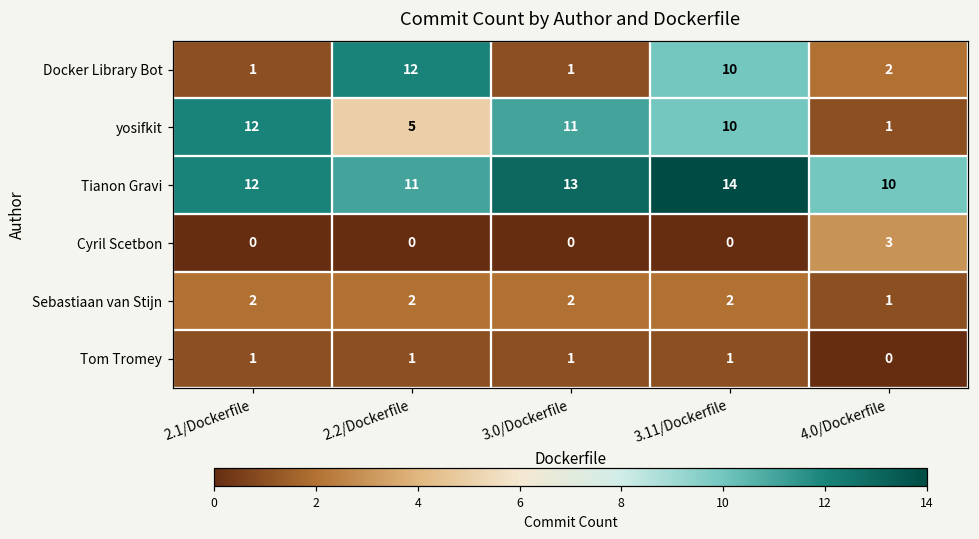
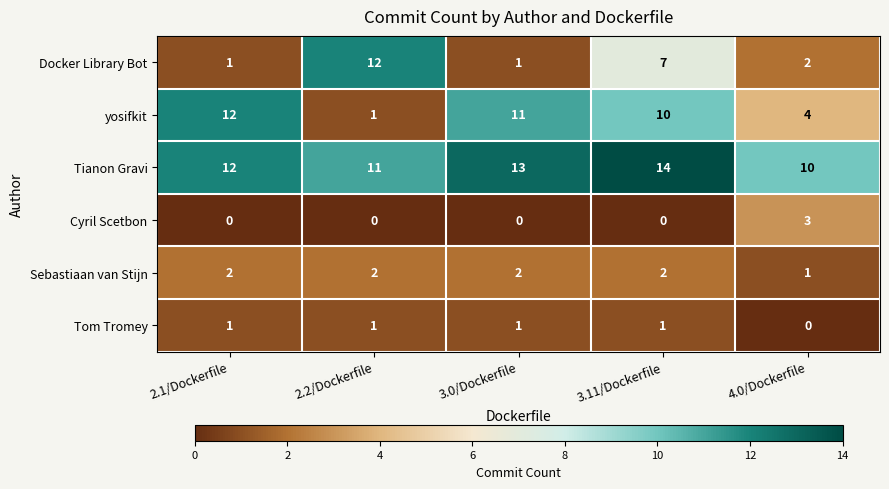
Docker Library Bot, 3.11/Dockerfile: 10 -> 7
yosifkit, 2.2/Dockerfile: 5 -> 1
yosifkit, 4.0/Dockerfile: 1 -> 4
